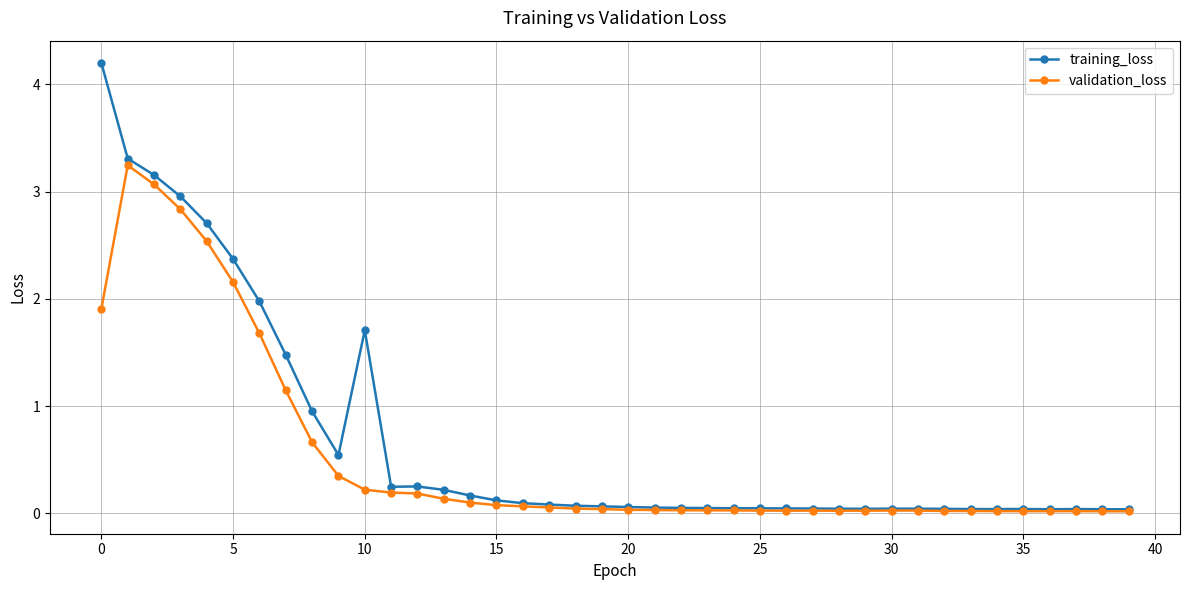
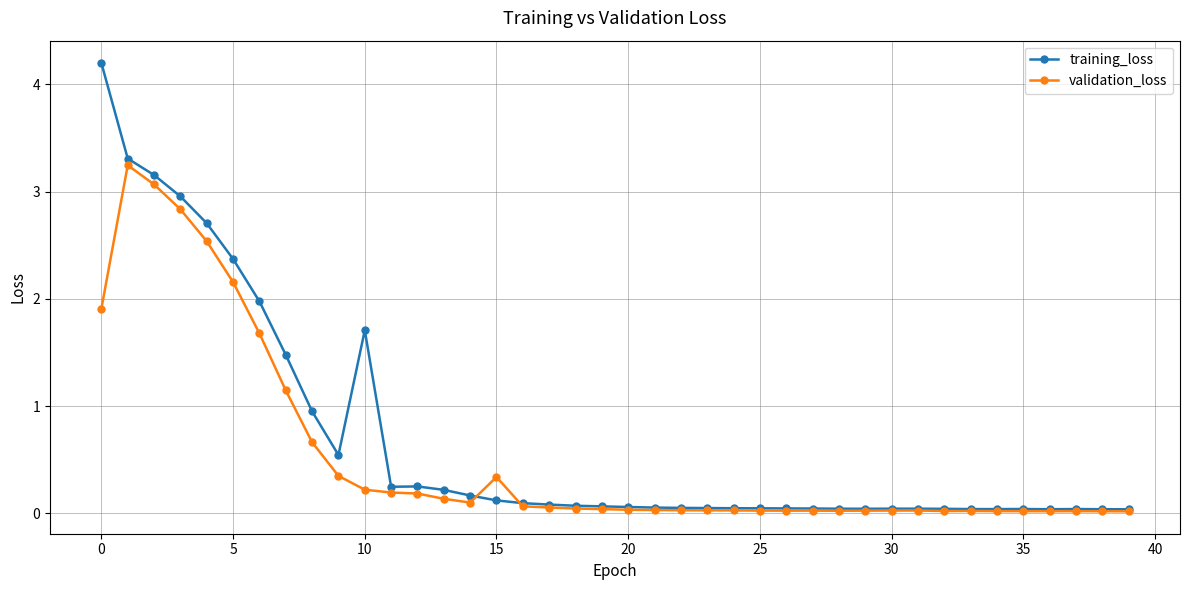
validation_loss, 15: 0.08 -> 0.34
